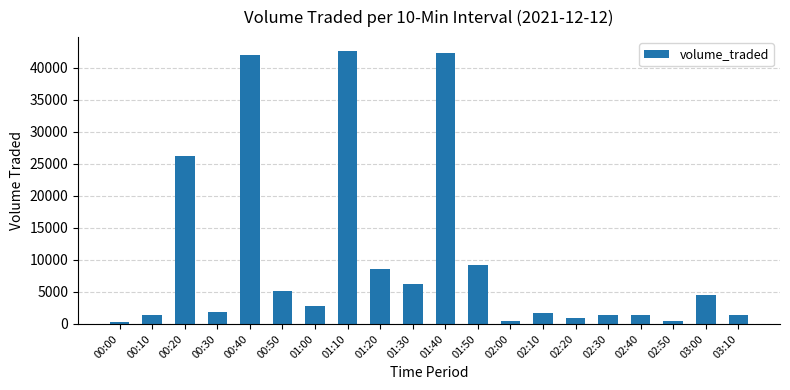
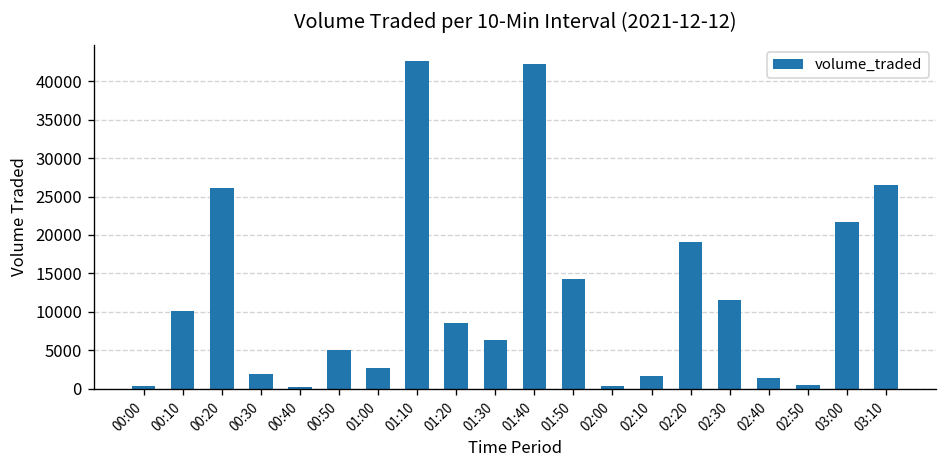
00:10: 1000 -> 10000
00:40: 42000 -> 0
01:50: 9000 -> 14000
02:20: 1000 -> 19000
02:30: 1000 -> 12000
03:00: 5000 -> 22000
03:10: 1000 -> 26000
